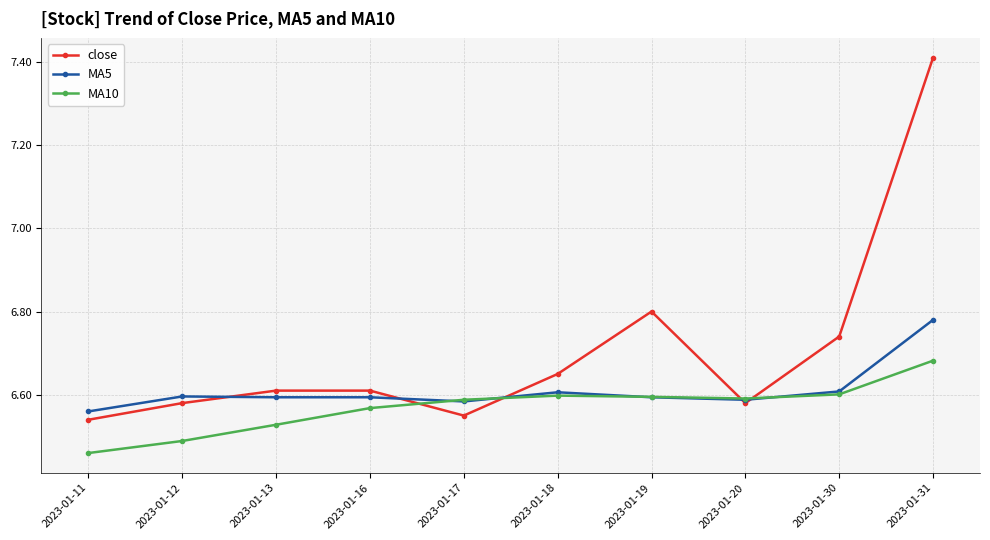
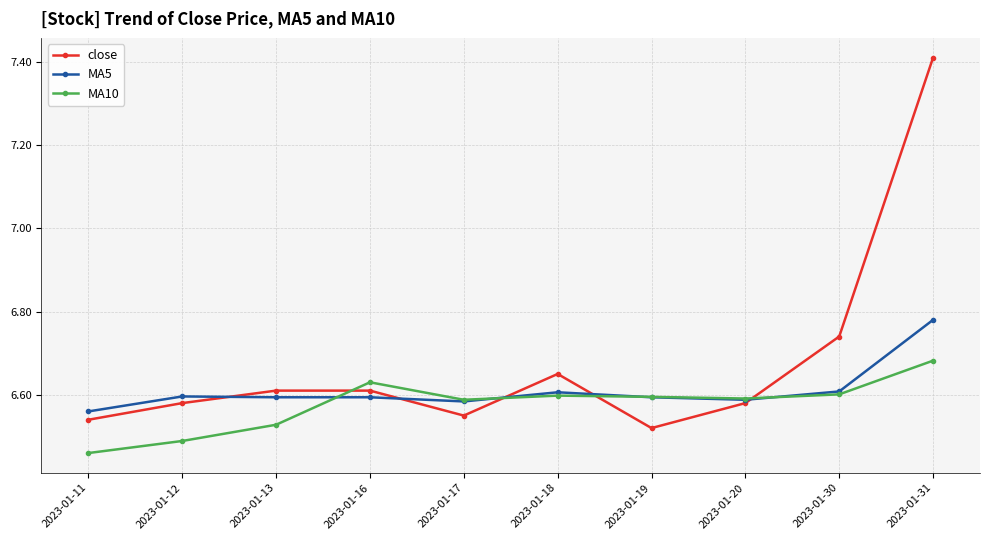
MA10, 2023-01-16: 6.57 -> 6.63
close, 2023-01-19: 6.80 -> 6.52
